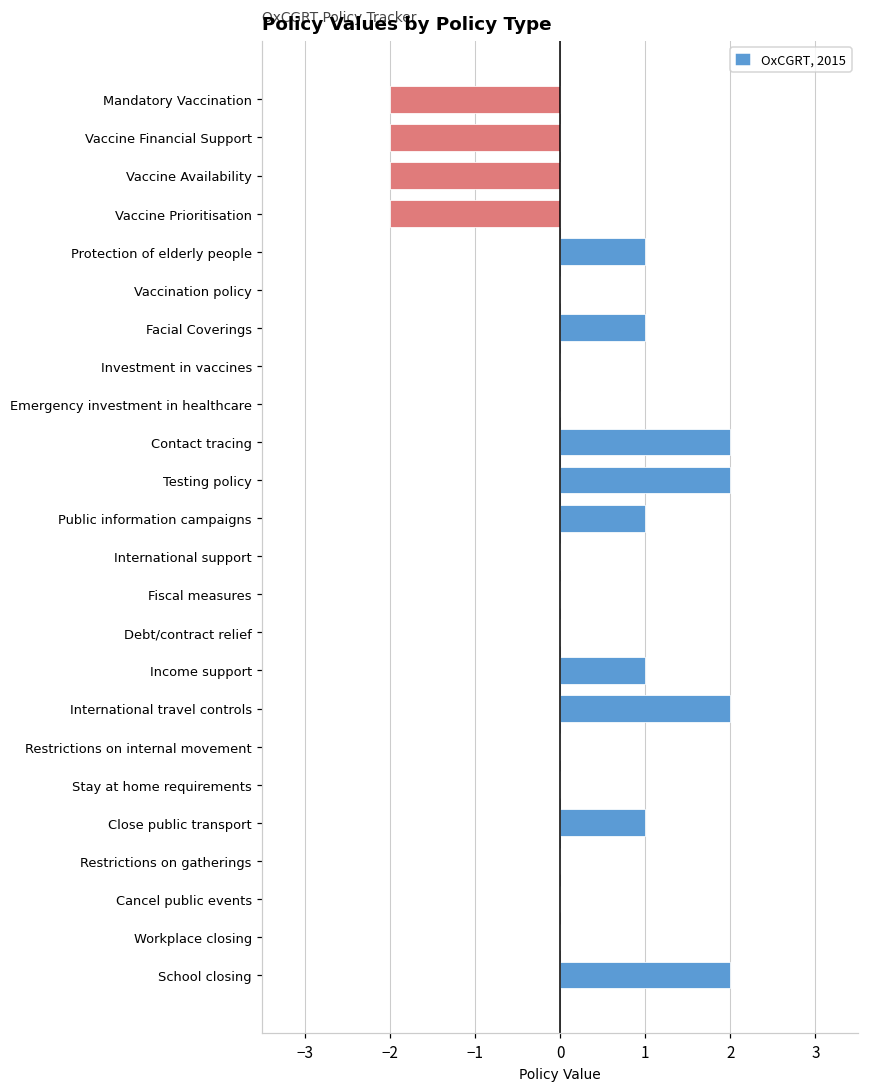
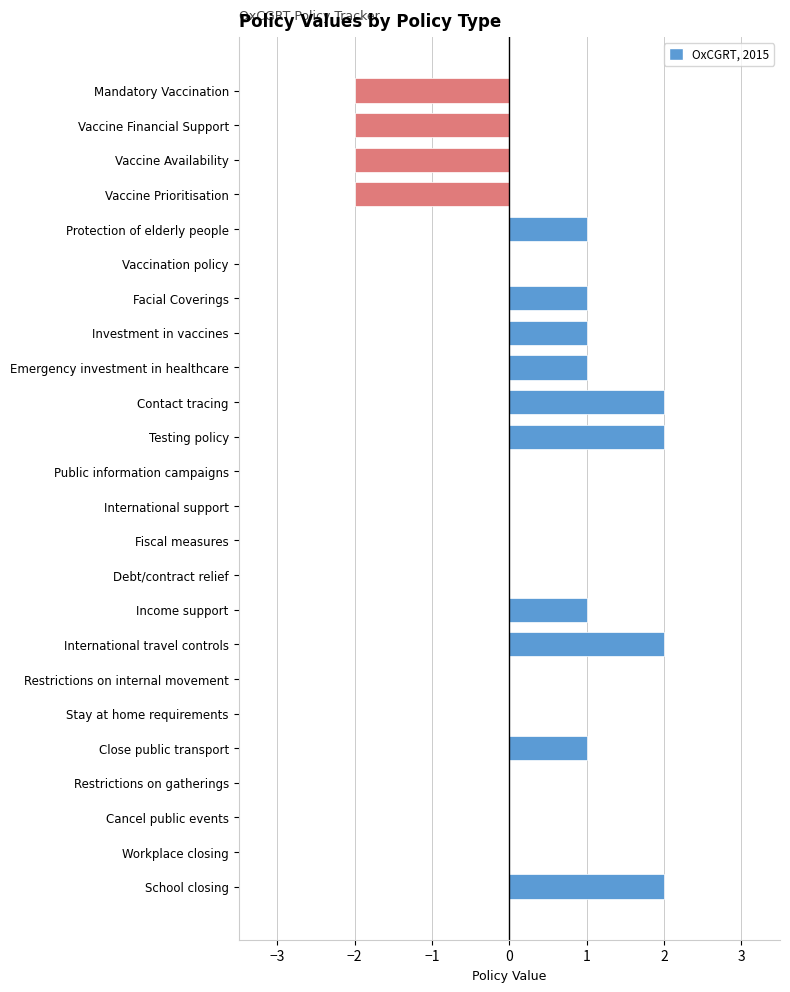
Investment in vaccines: 0 -> 1
Emergency investment in healthcare: 0 -> 1
Public information campaigns: 1 -> 0
